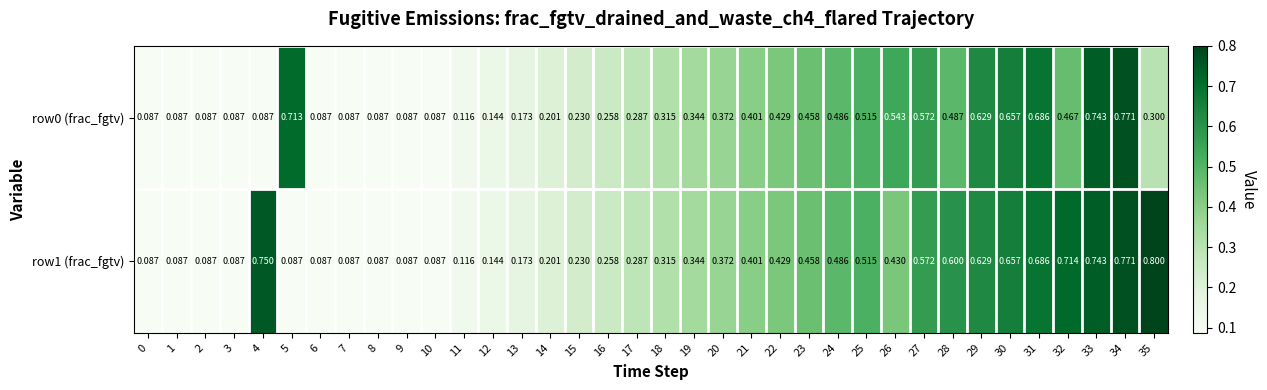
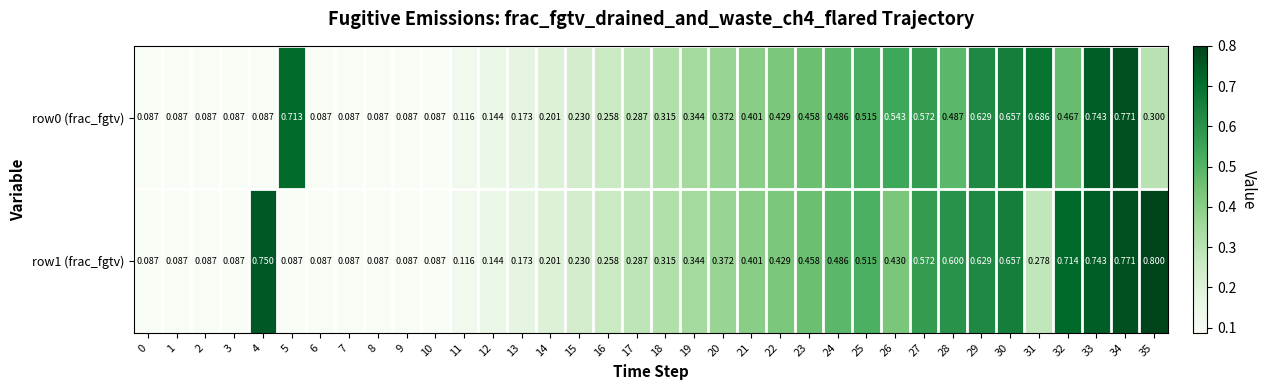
row1 (frac_fgtv), 31: 0.686 -> 0.278
